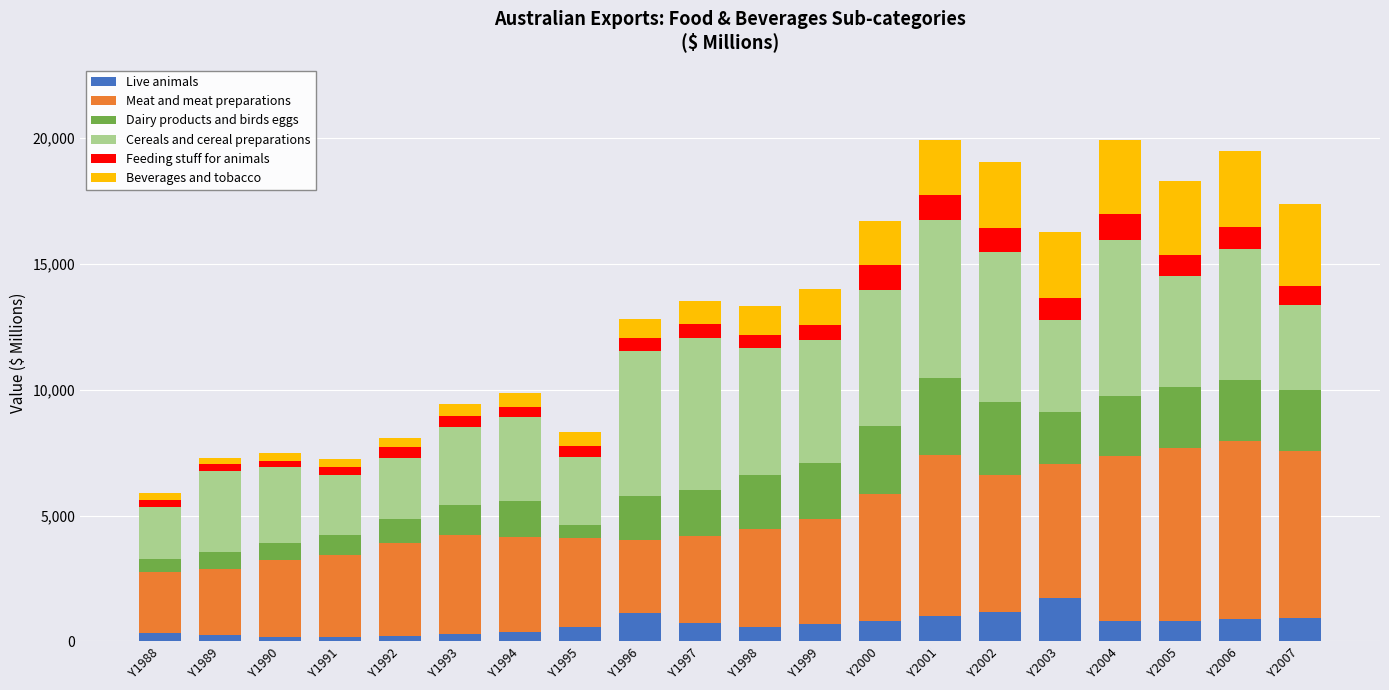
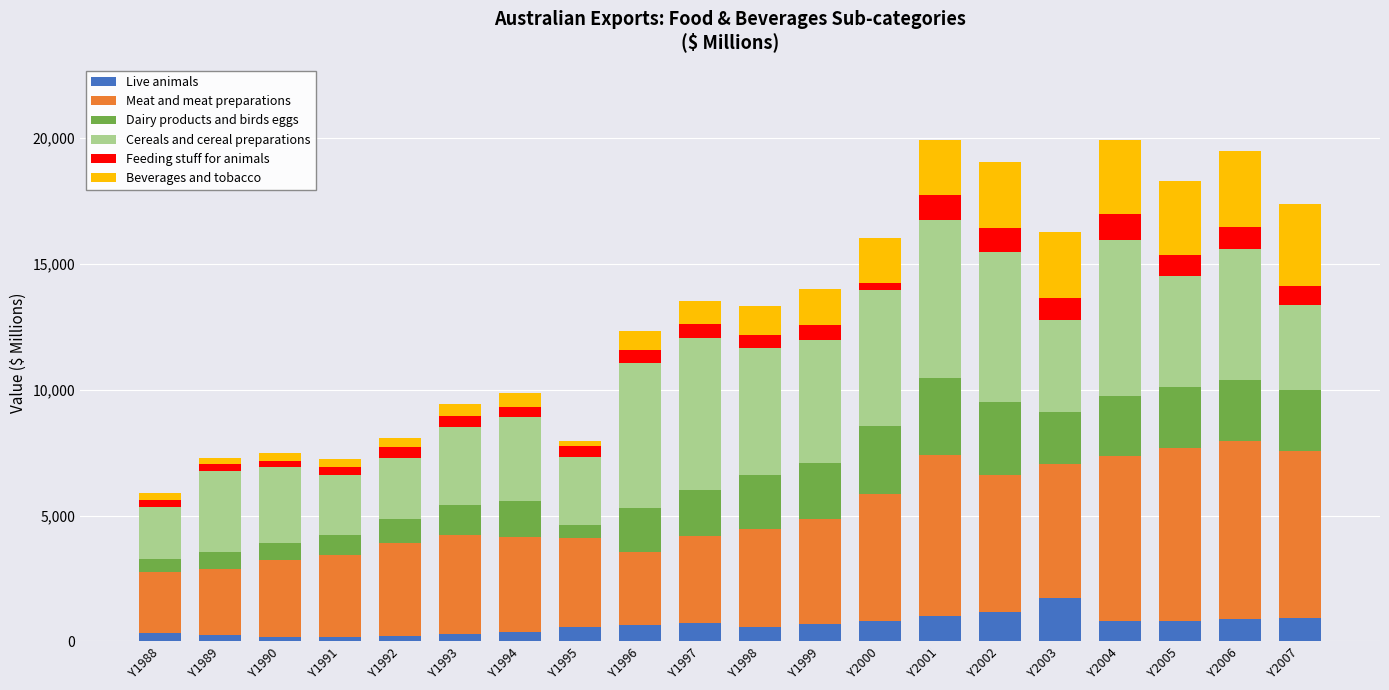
Beverages and tobacco, Y1995: 600 -> 200
Live animals, Y1996: 1,100 -> 700
Feeding stuff for animals, Y2000: 1,000 -> 300
